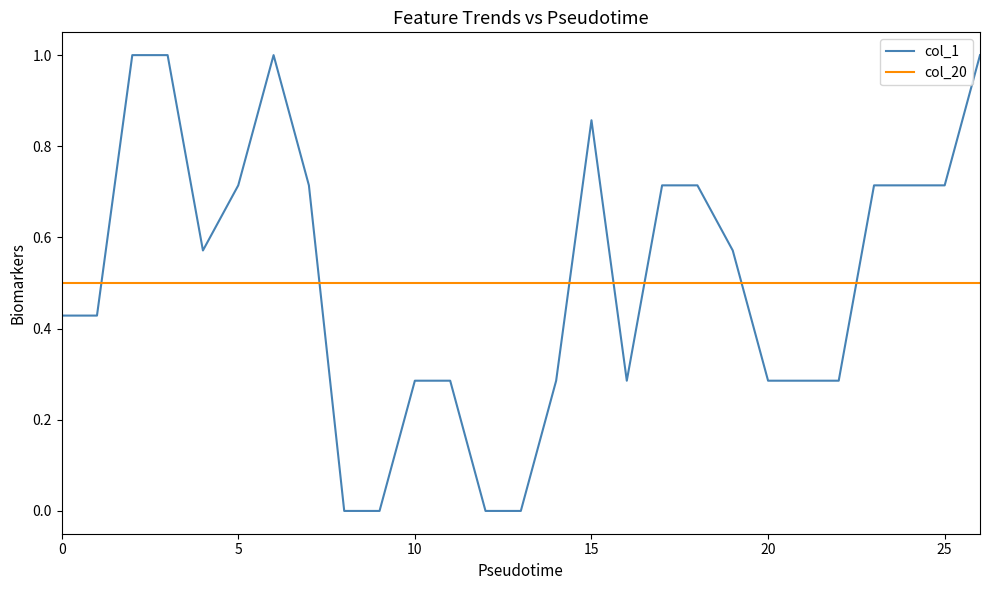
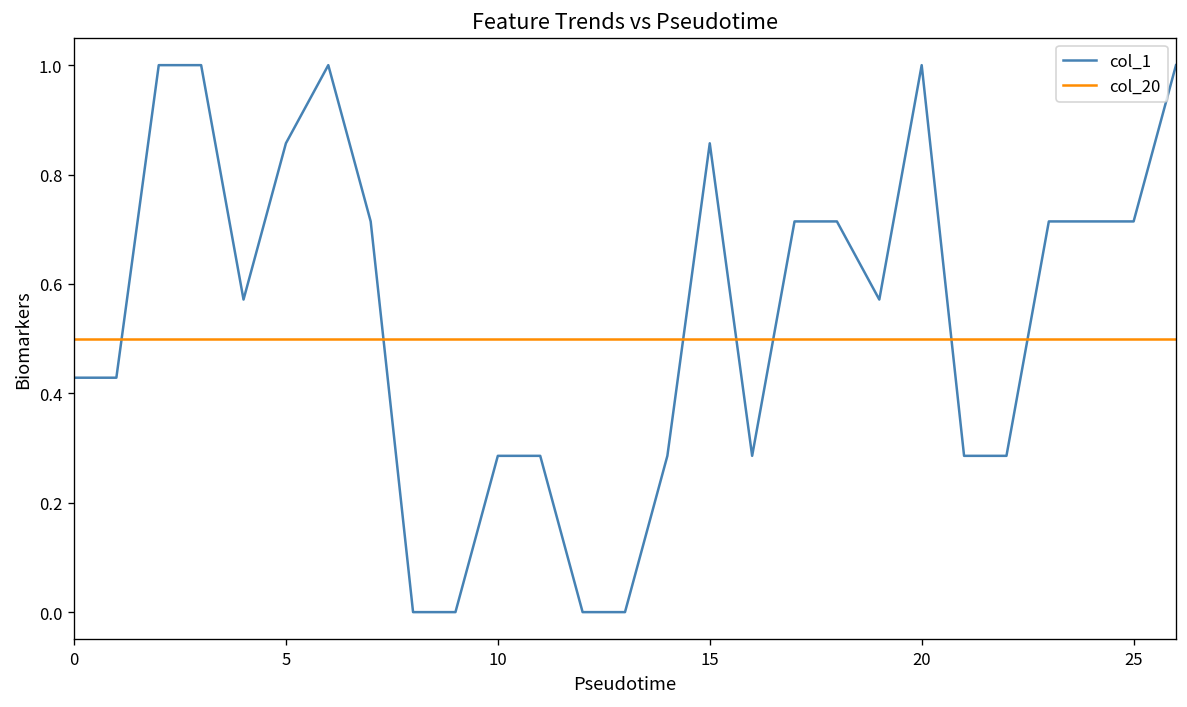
col_1, 5: 0.71 -> 0.86
col_1, 20: 0.29 -> 1.00
